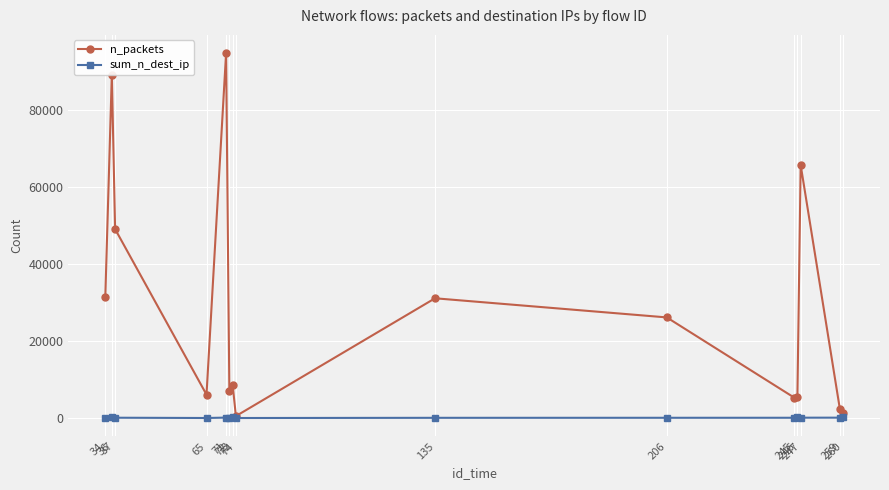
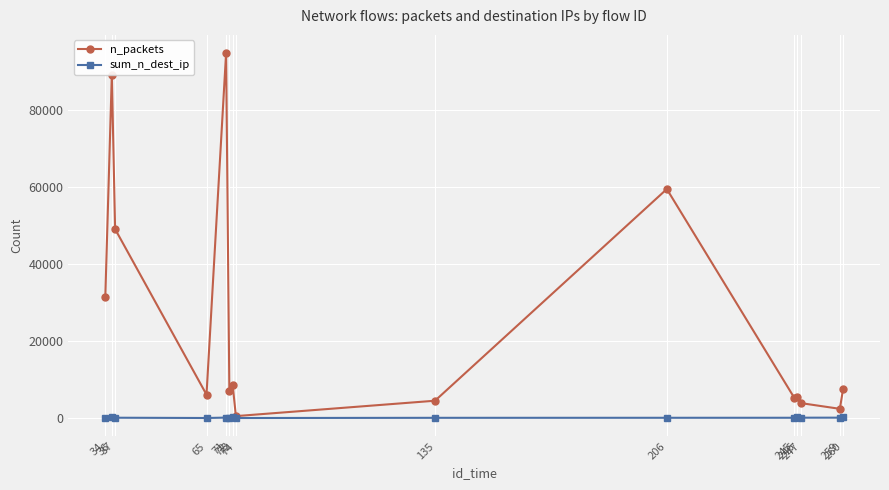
n_packets, 135: 31000 -> 5000
n_packets, 206: 26000 -> 59000
n_packets, 247: 66000 -> 4000
n_packets, 260: 1000 -> 8000
